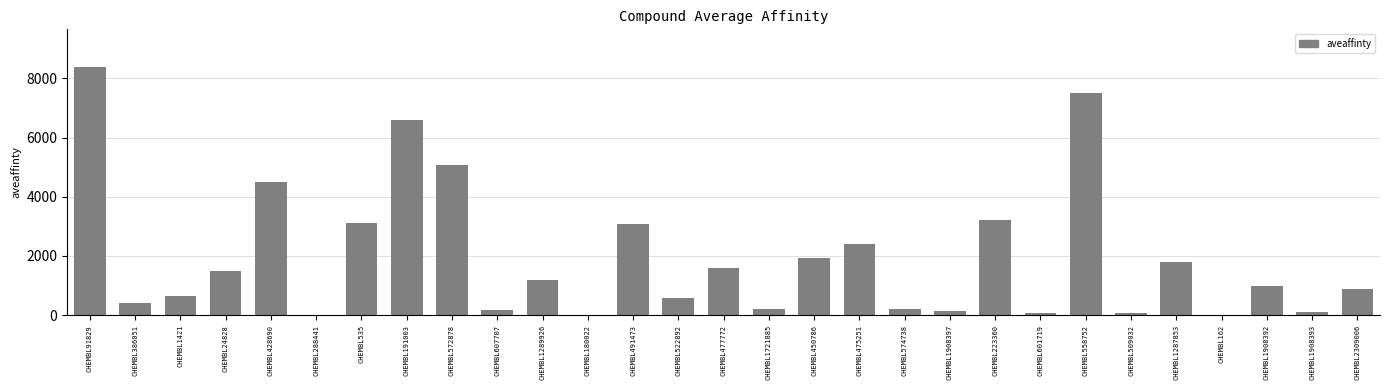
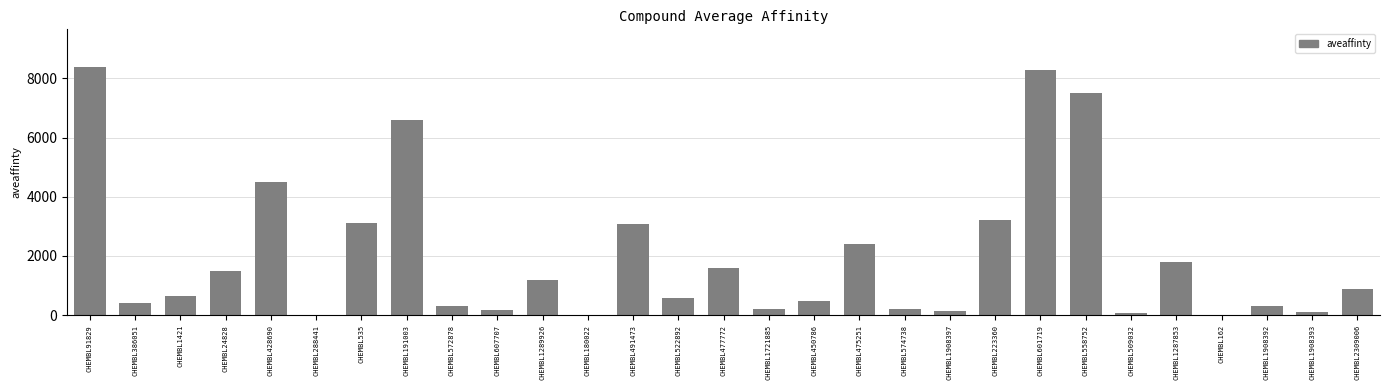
CHEMBL572878: 5100 -> 300
CHEMBL450786: 1900 -> 500
CHEMBL601719: 100 -> 8300
CHEMBL1908392: 1000 -> 300
